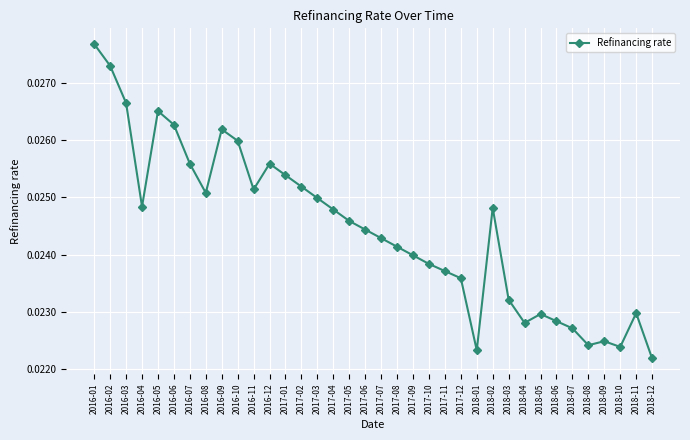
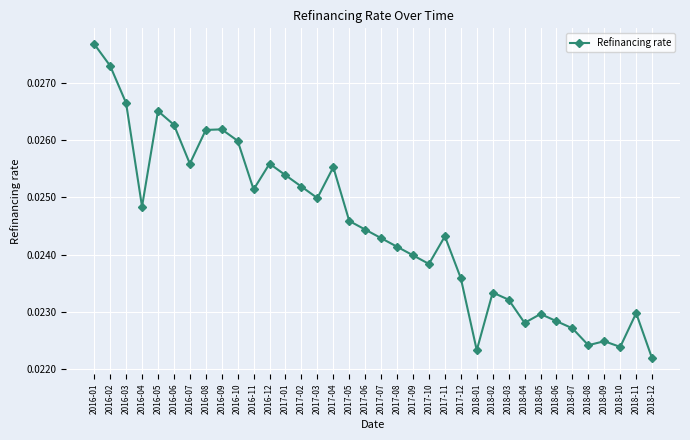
2016-08: 0.0251 -> 0.0262
2017-04: 0.0248 -> 0.0255
2017-11: 0.0237 -> 0.0243
2018-02: 0.0248 -> 0.0233
